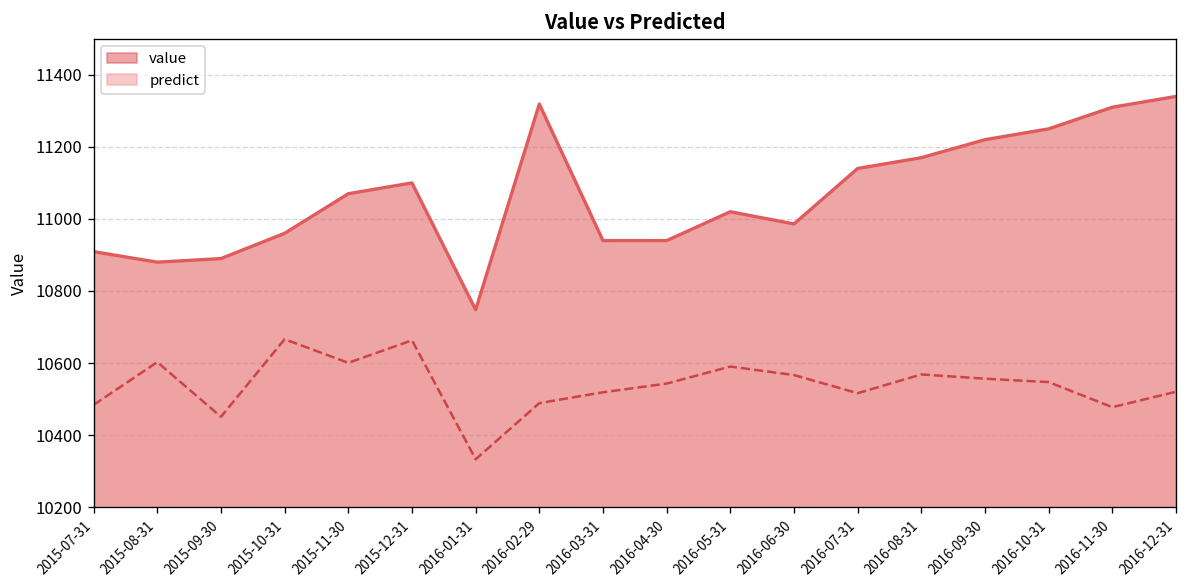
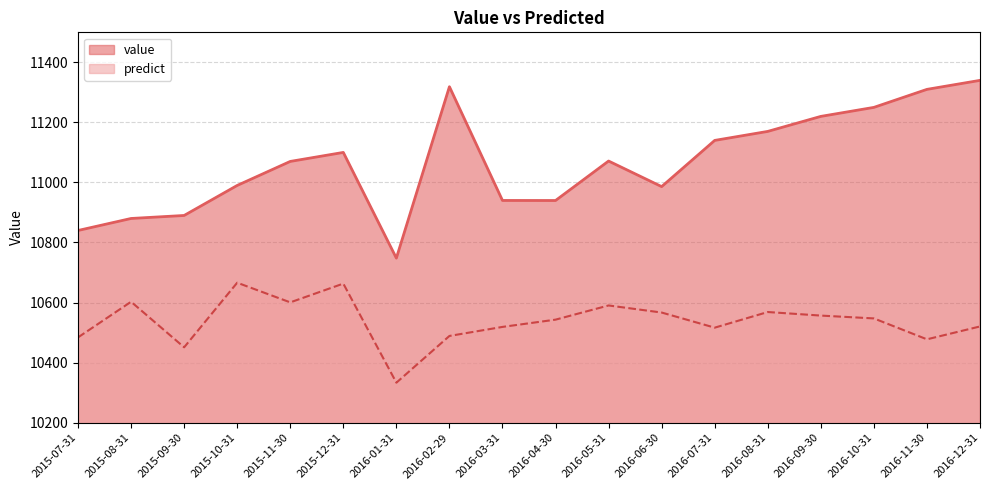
value, 2015-07-31: 10910 -> 10840
value, 2015-10-31: 10960 -> 10990
value, 2016-05-31: 11020 -> 11070
